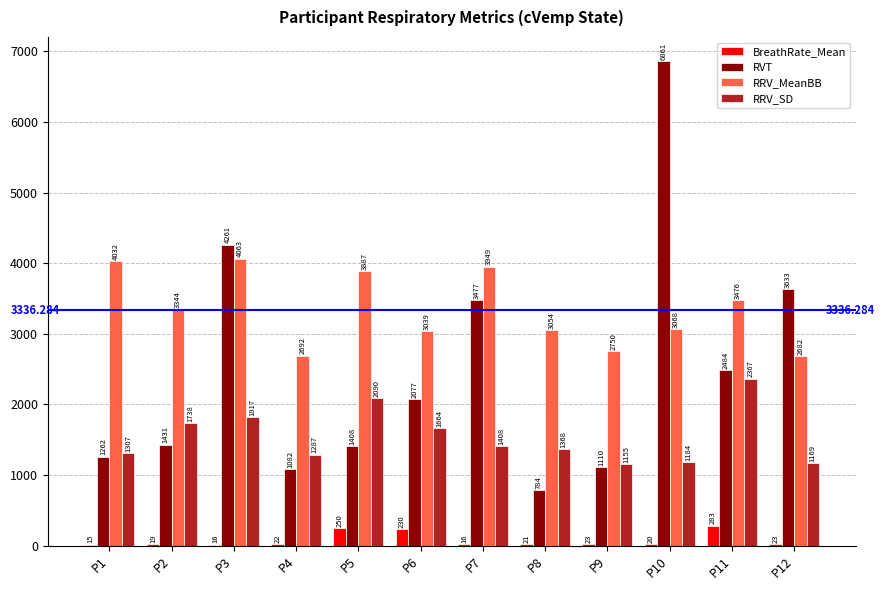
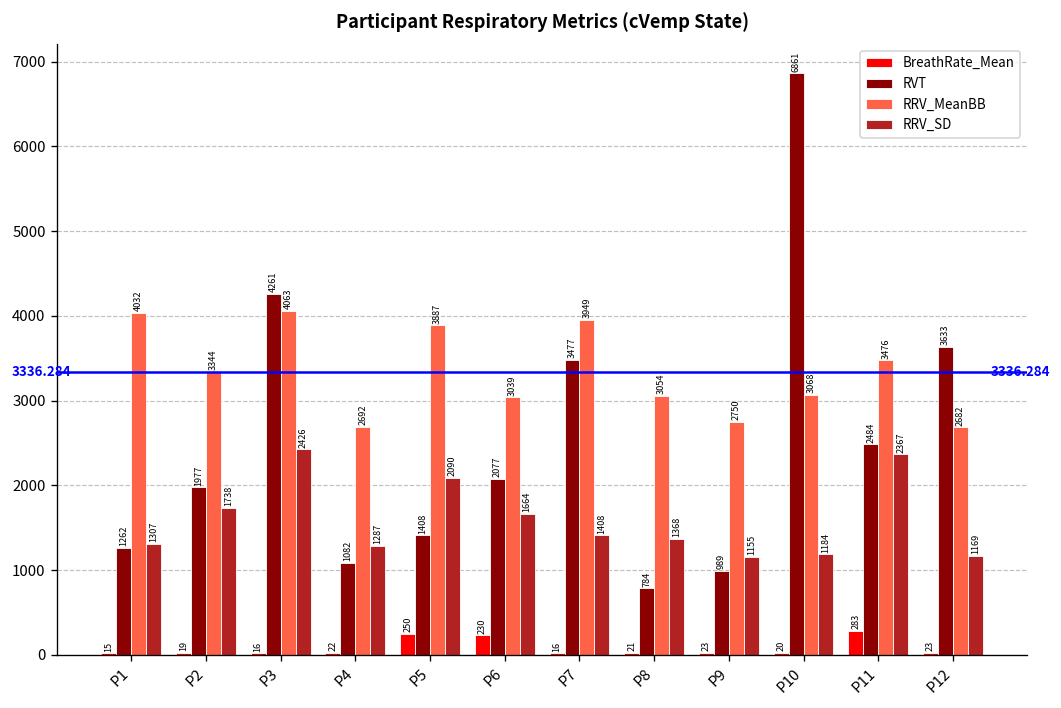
RVT, P2: 1431 -> 1977
RRV_SD, P3: 1817 -> 2426
RVT, P9: 1110 -> 989
